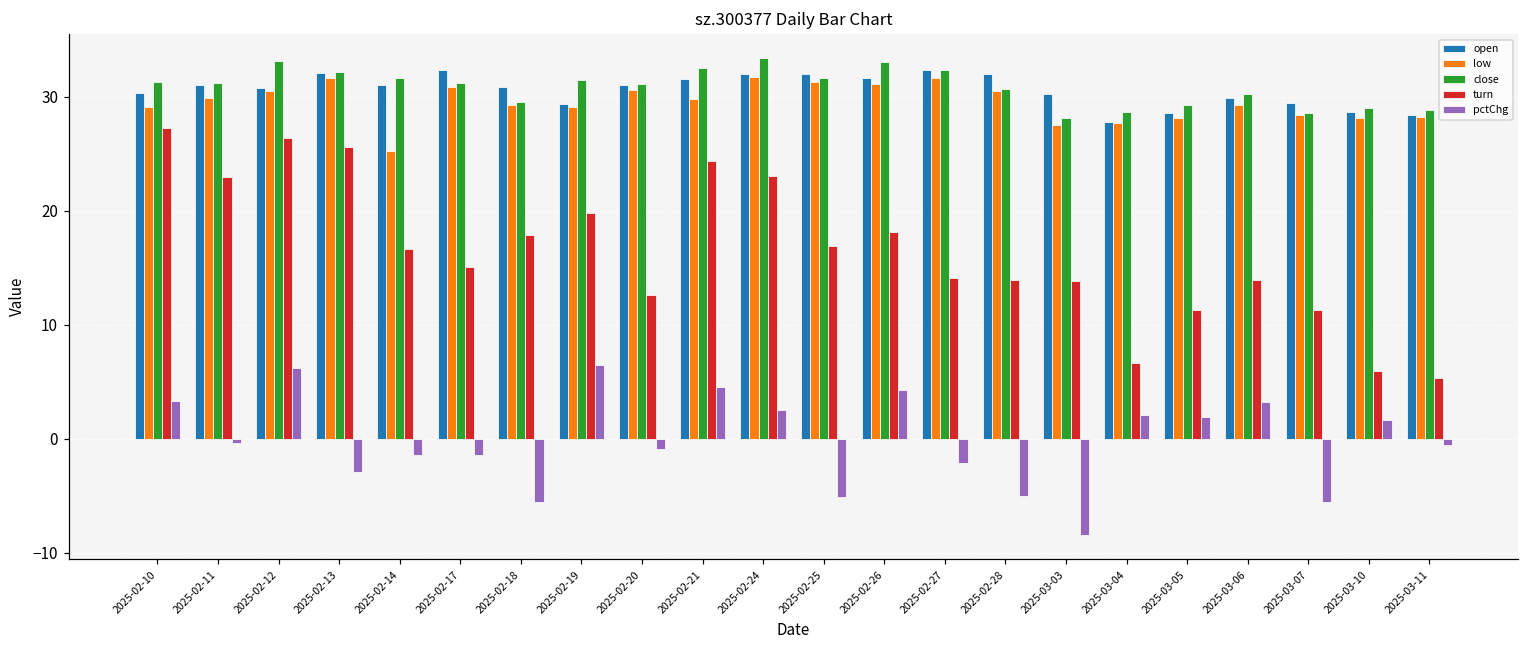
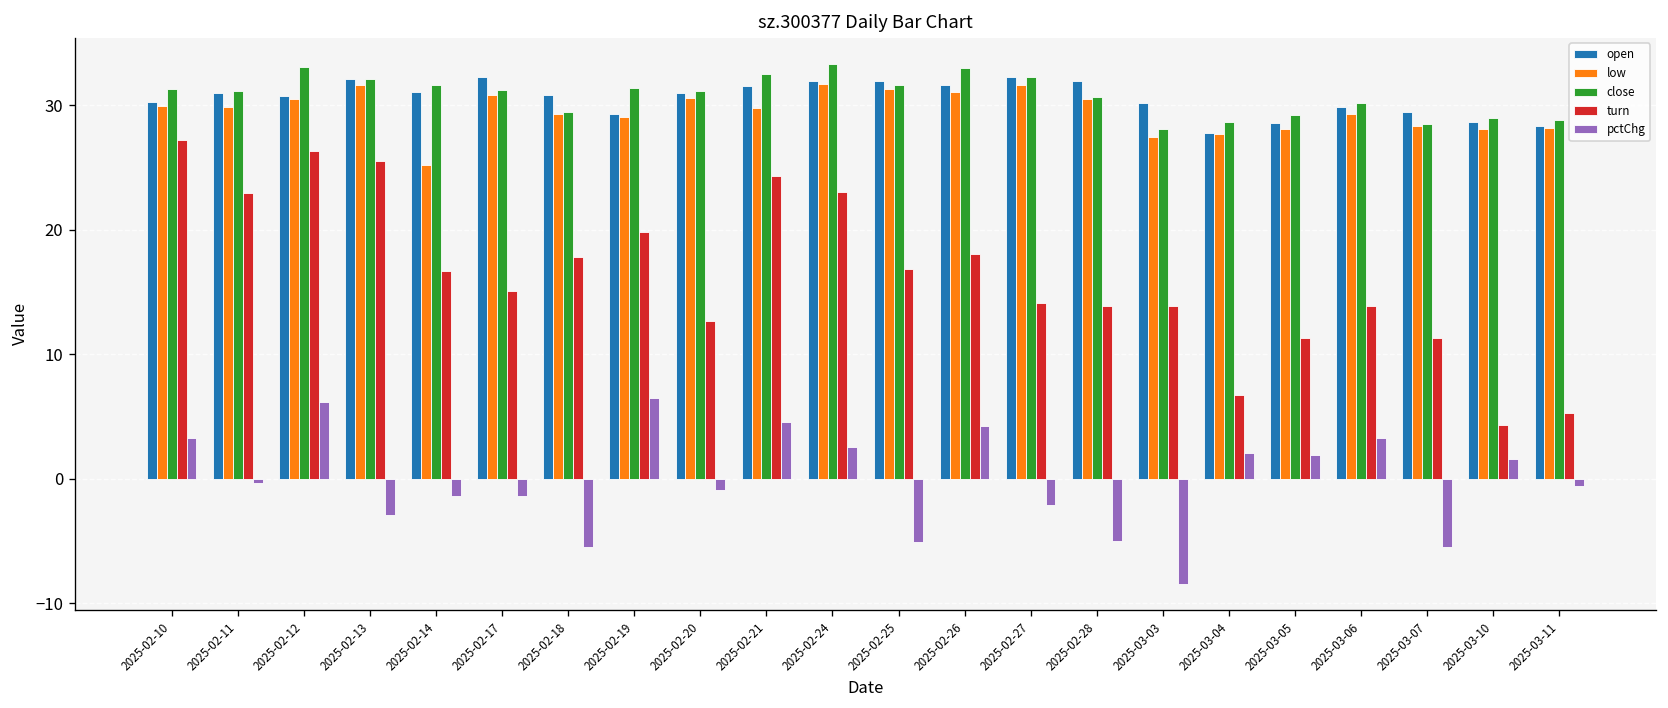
low, 2025-02-10: 29.1 -> 30.0
turn, 2025-03-10: 5.9 -> 4.3
